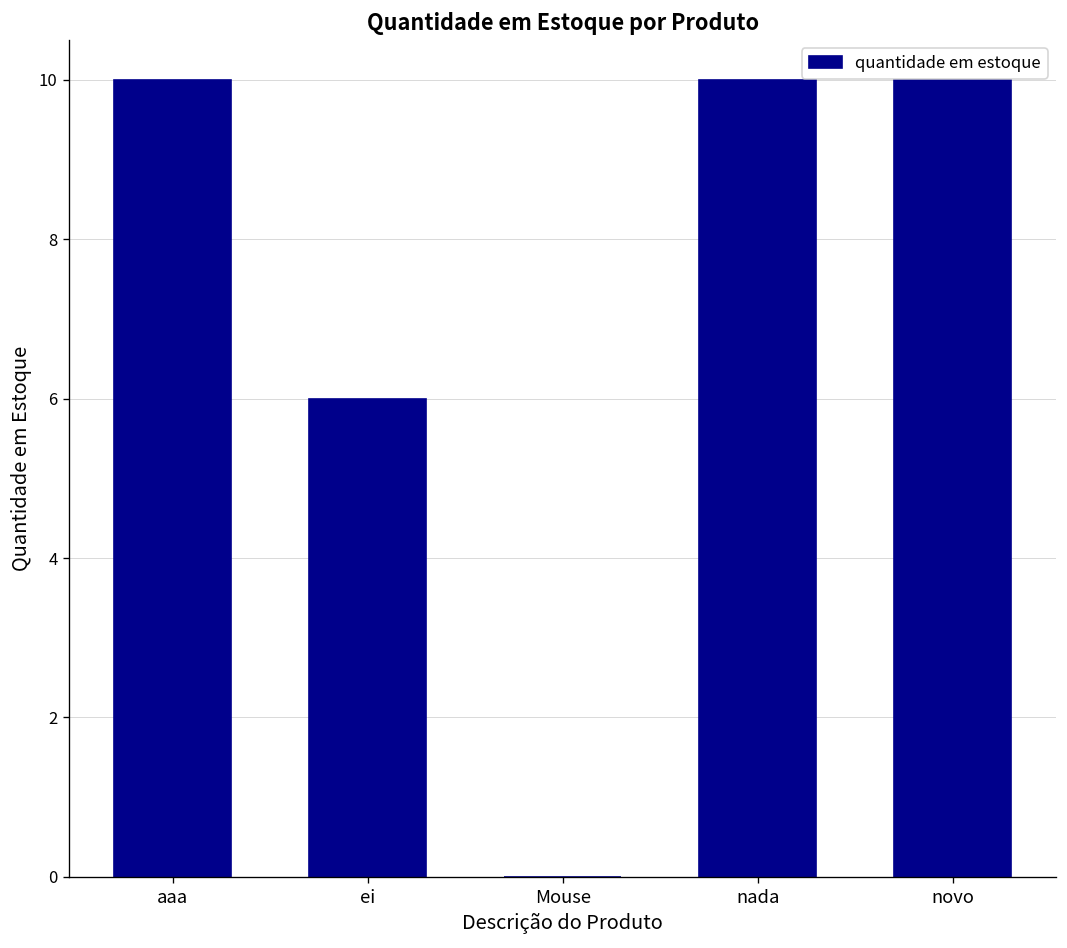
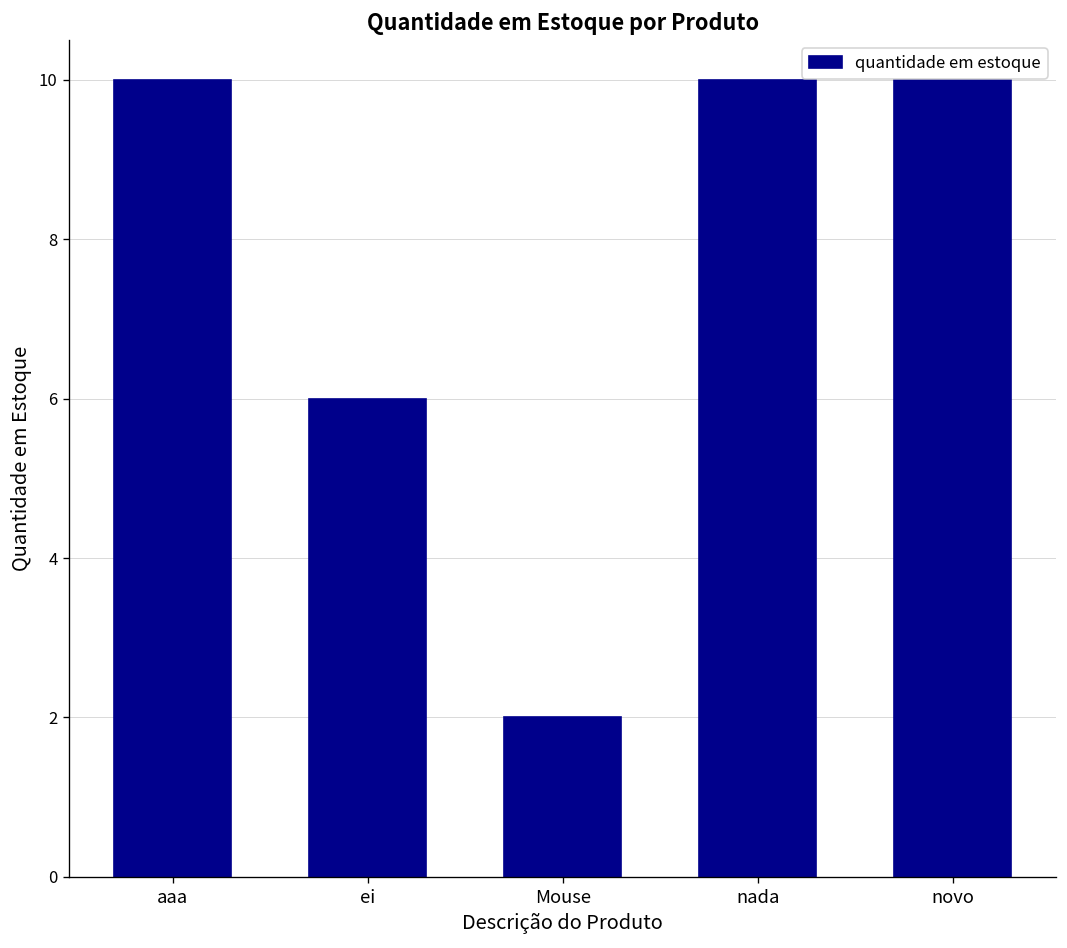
Mouse: 0 -> 2
